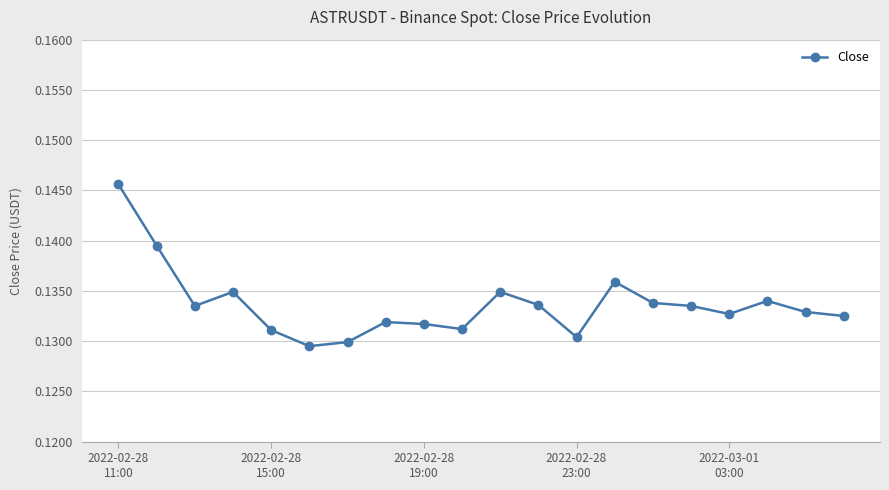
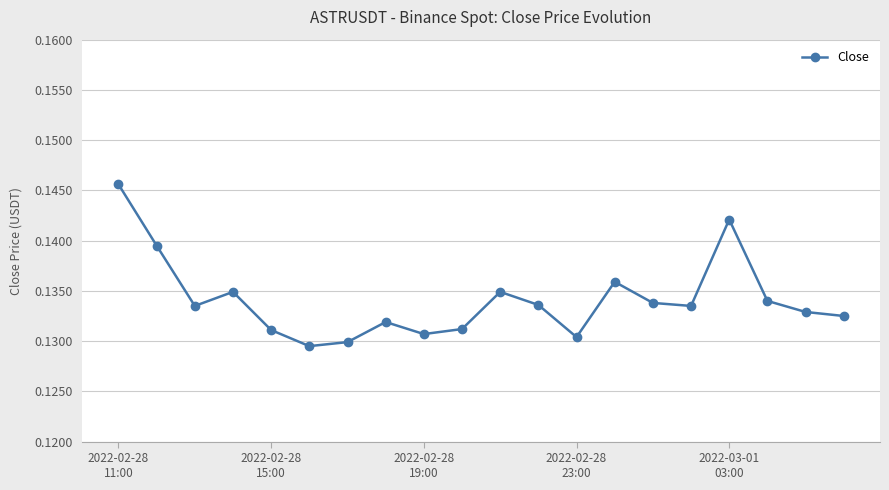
2022-02-28 19:00: 0.1317 -> 0.1307
2022-03-01 03:00: 0.1327 -> 0.1421
